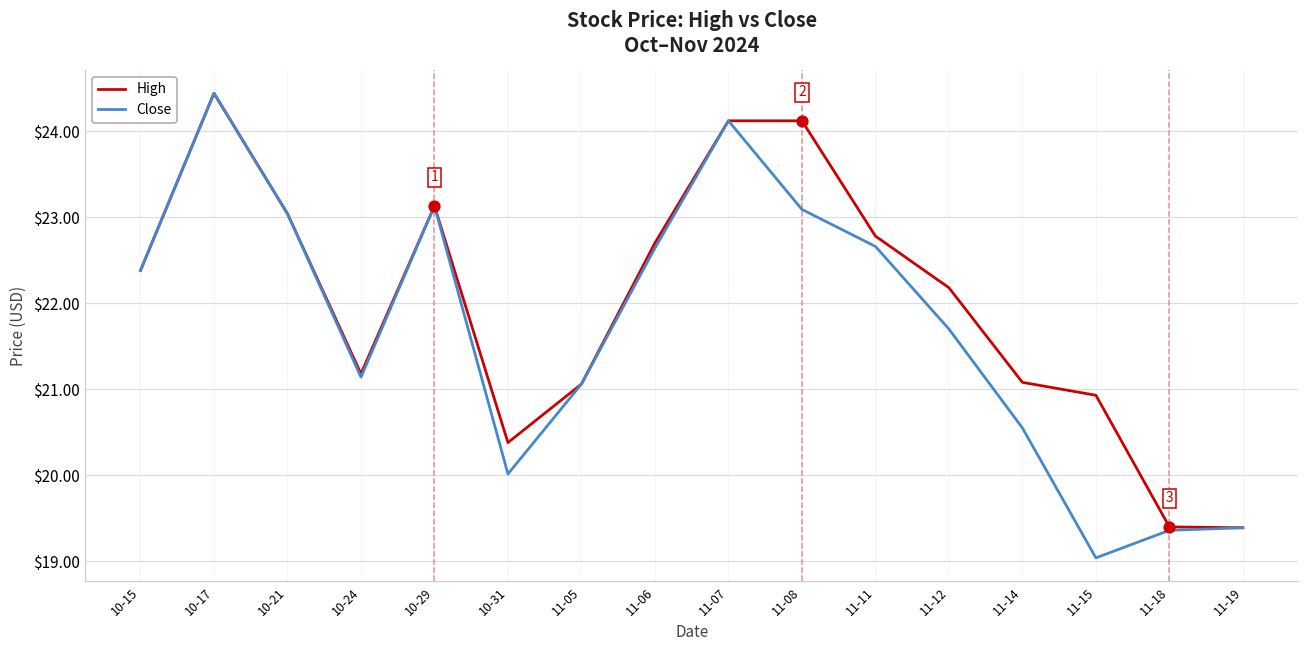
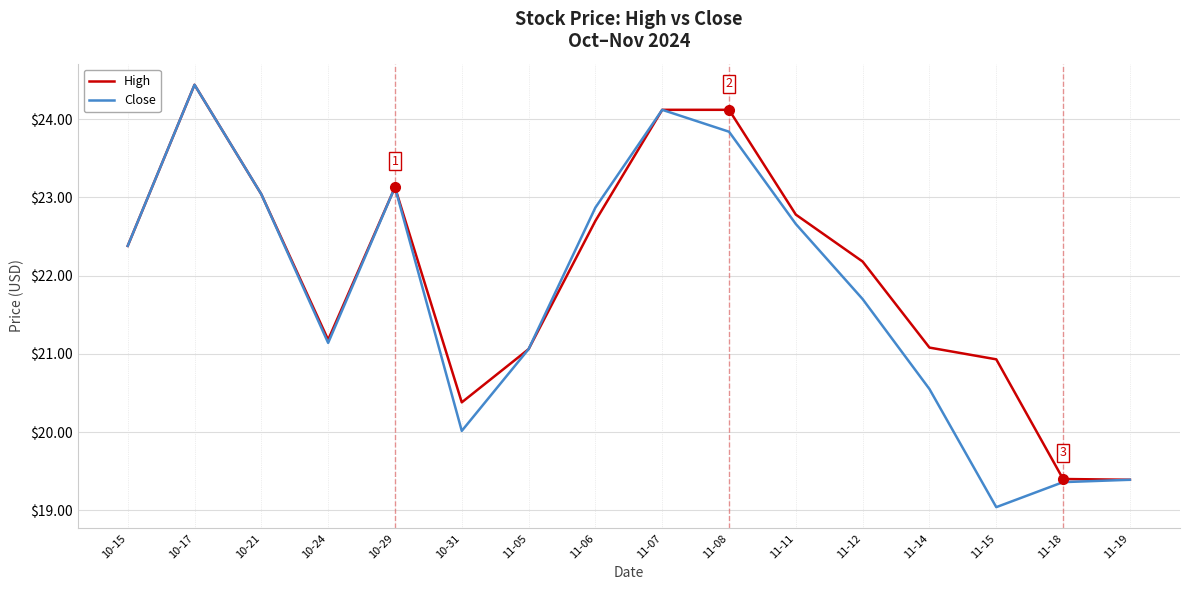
Close, 11-06: $22.6 -> $22.9
Close, 11-08: $23.1 -> $23.8
